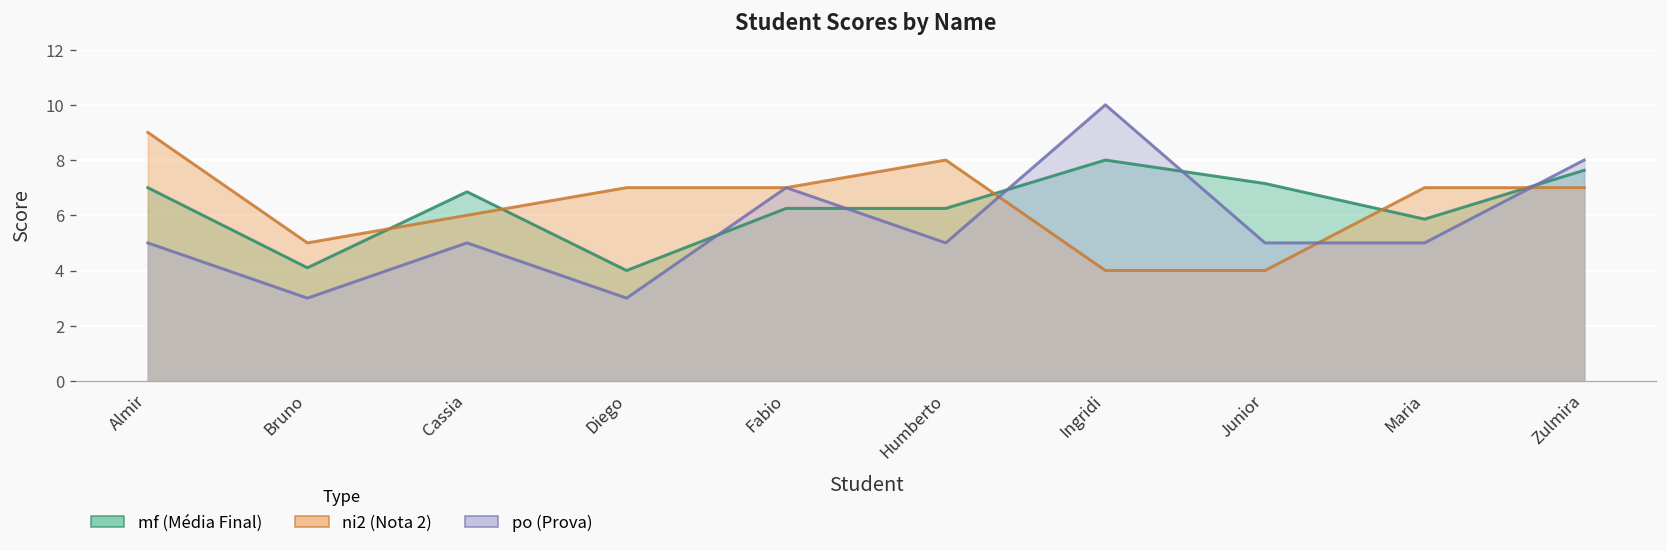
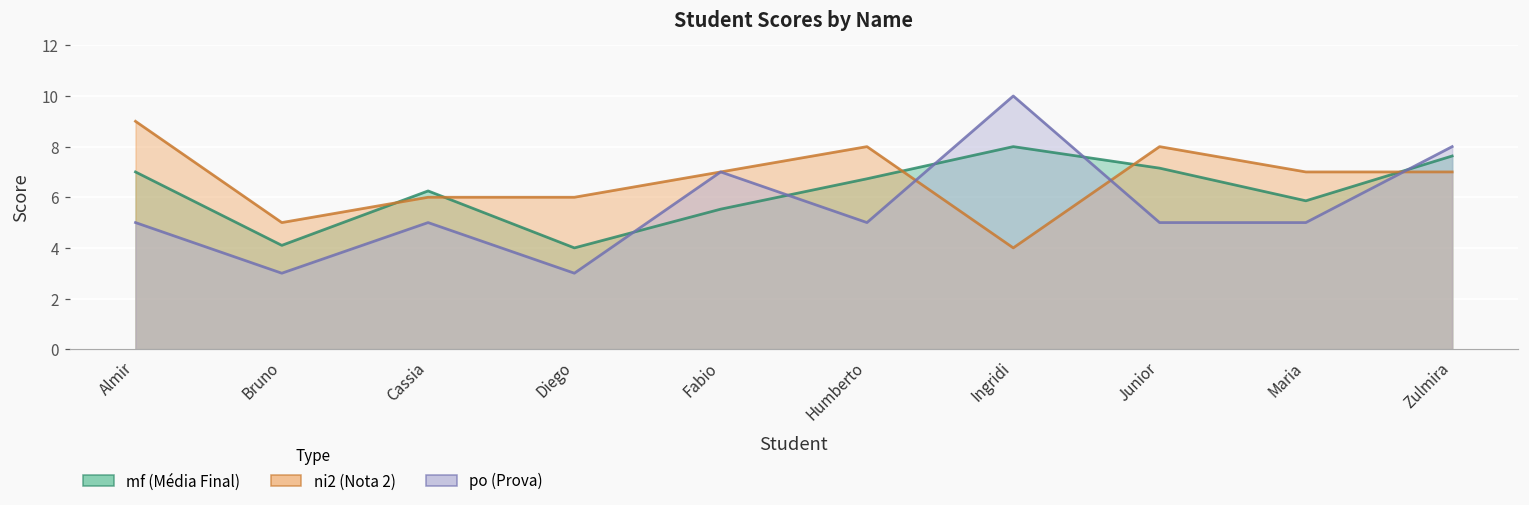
mf (Média Final), Cassia: 6.9 -> 6.3
ni2 (Nota 2), Diego: 7 -> 6
mf (Média Final), Fabio: 6.3 -> 5.5
mf (Média Final), Humberto: 6.3 -> 6.7
ni2 (Nota 2), Junior: 4 -> 8
